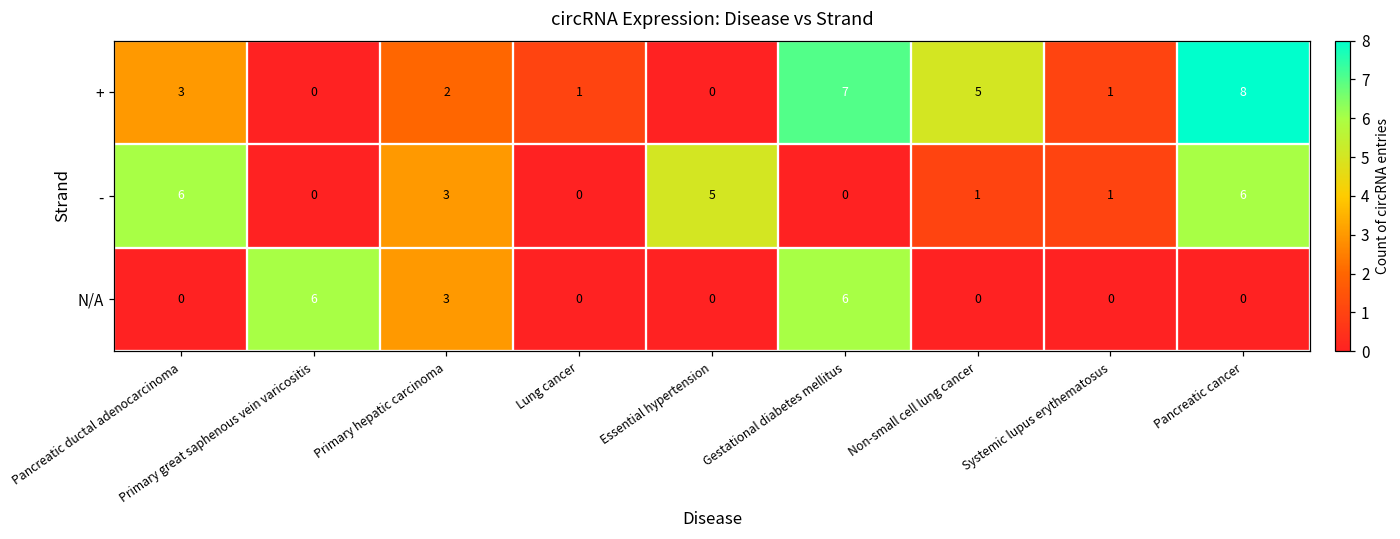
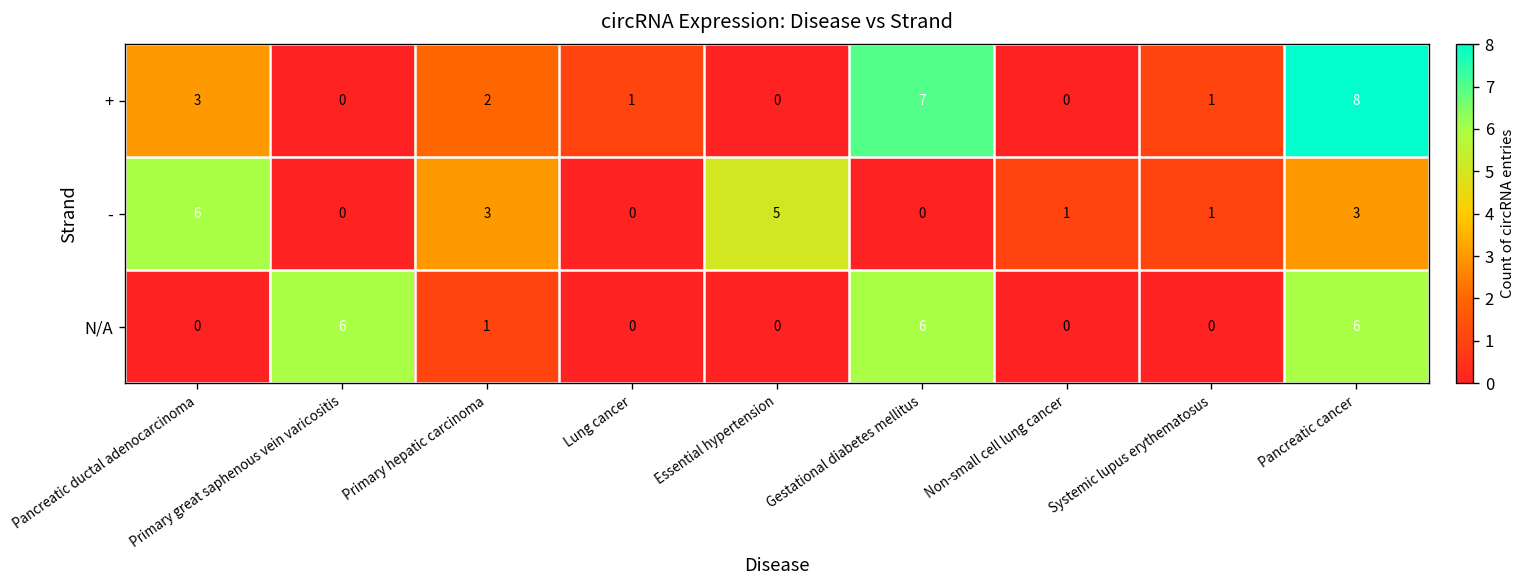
+, Non-small cell lung cancer: 5 -> 0
-, Pancreatic cancer: 6 -> 3
N/A, Primary hepatic carcinoma: 3 -> 1
N/A, Pancreatic cancer: 0 -> 6
